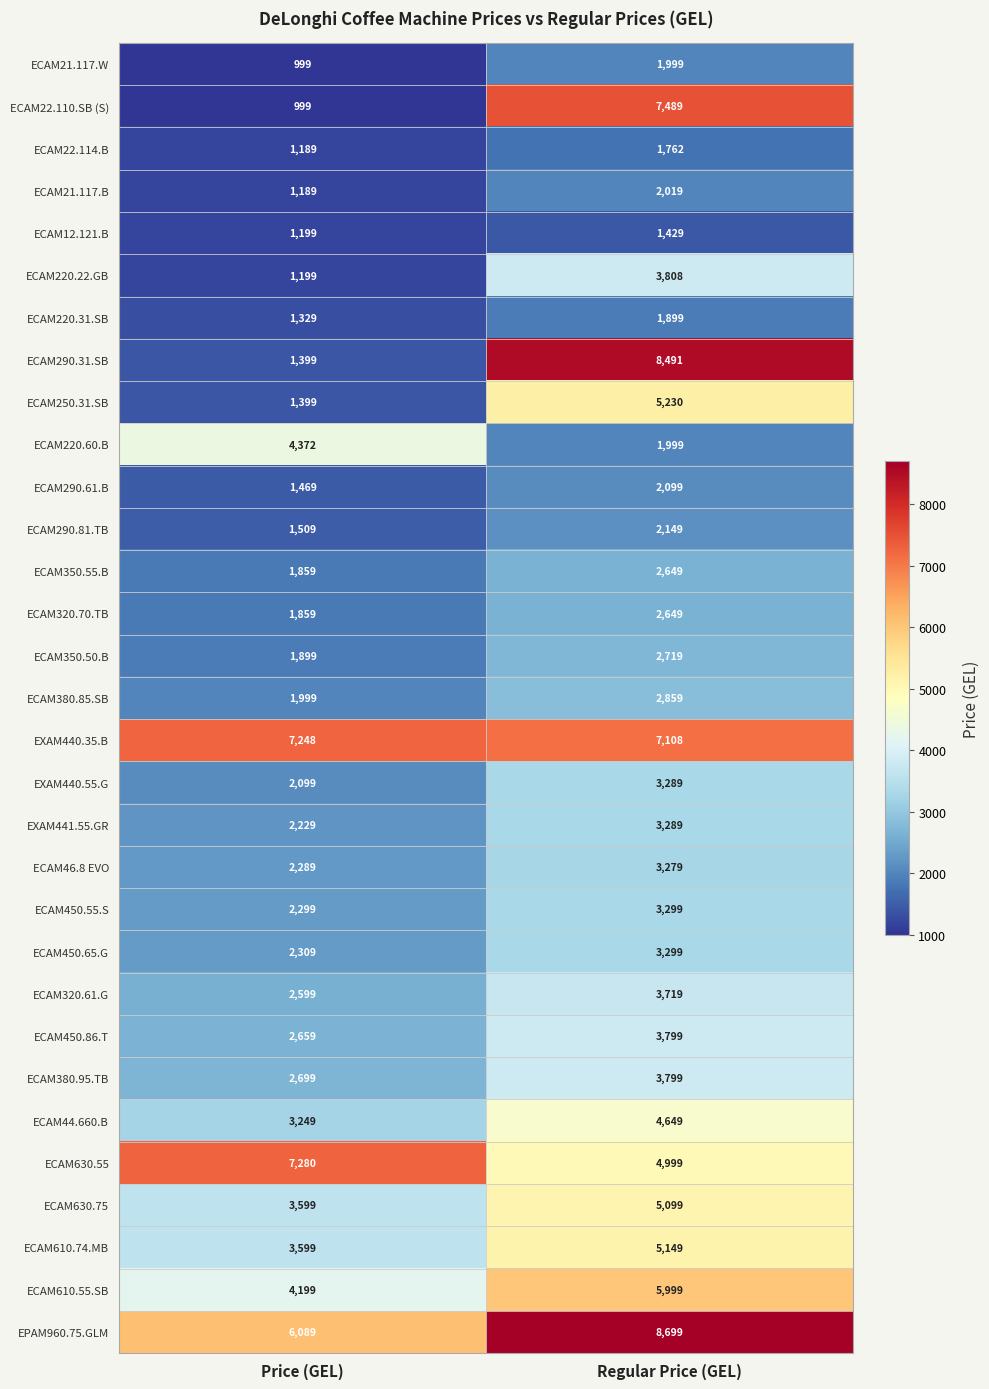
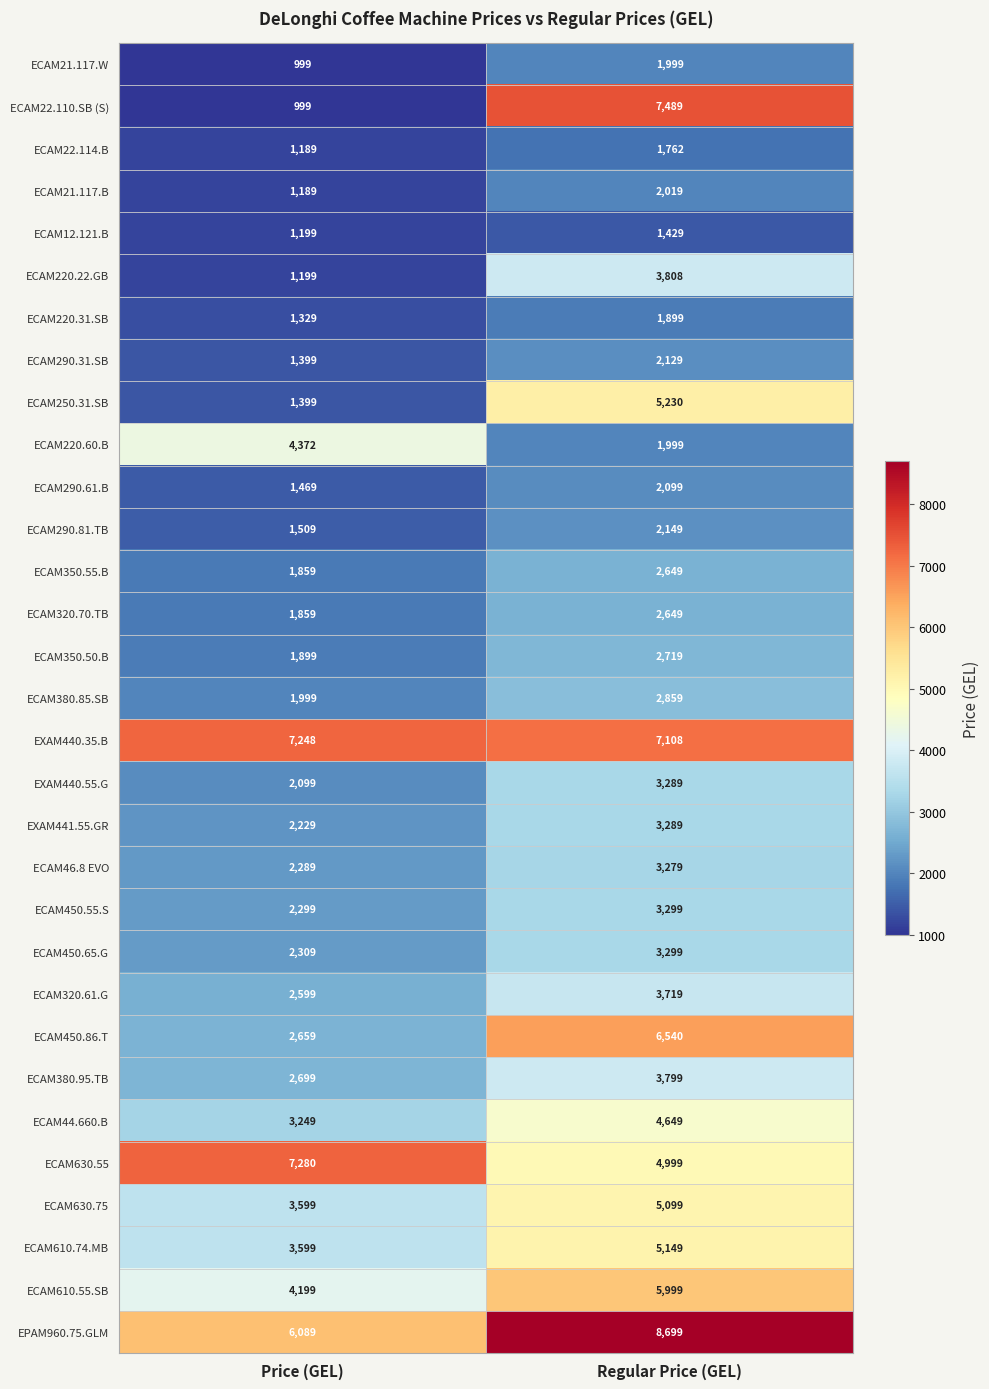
ECAM290.31.SB, Regular Price (GEL): 8,491 -> 2,129
ECAM450.86.T, Regular Price (GEL): 3,799 -> 6,540
